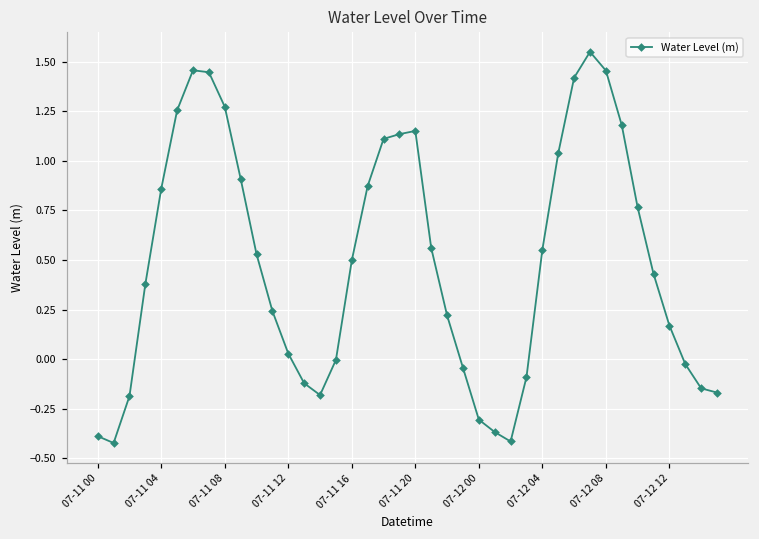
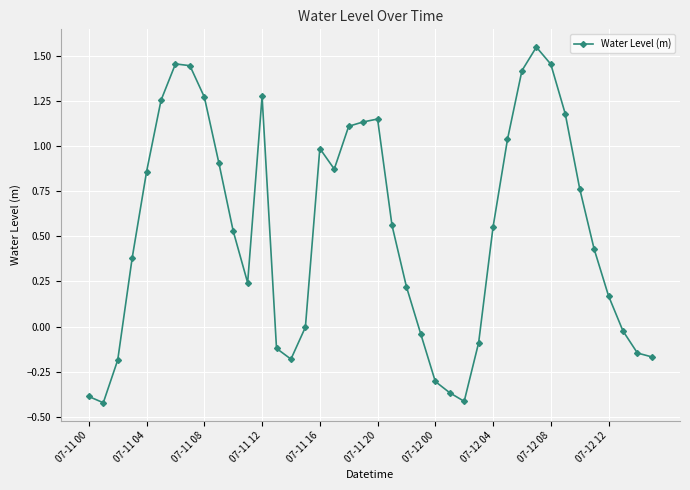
07-11 12: 0.03 -> 1.28
07-11 16: 0.50 -> 0.99
